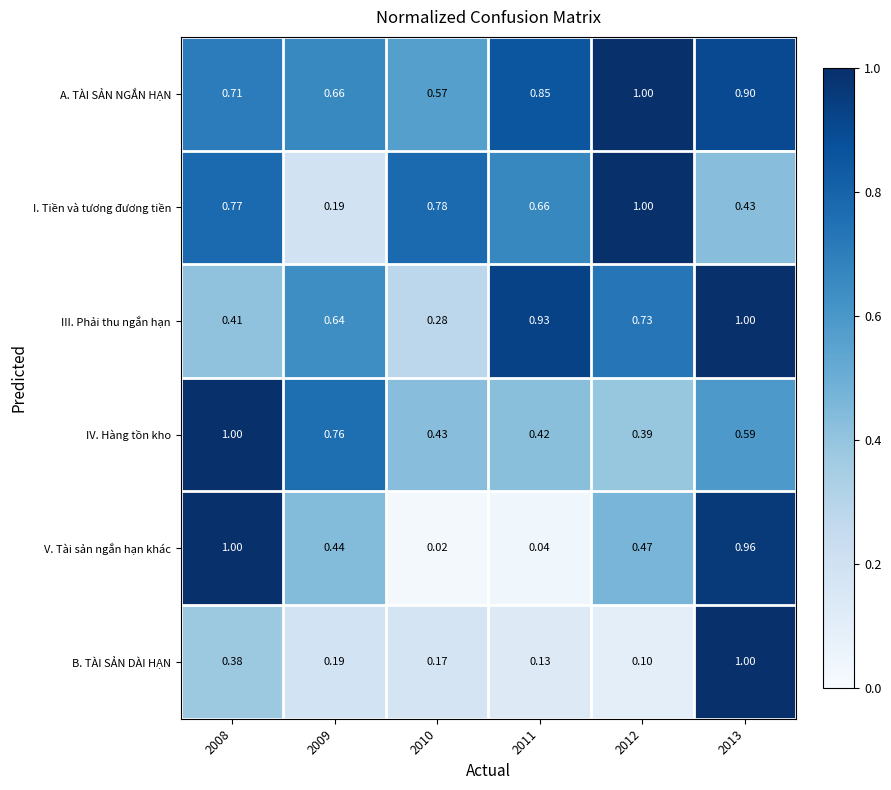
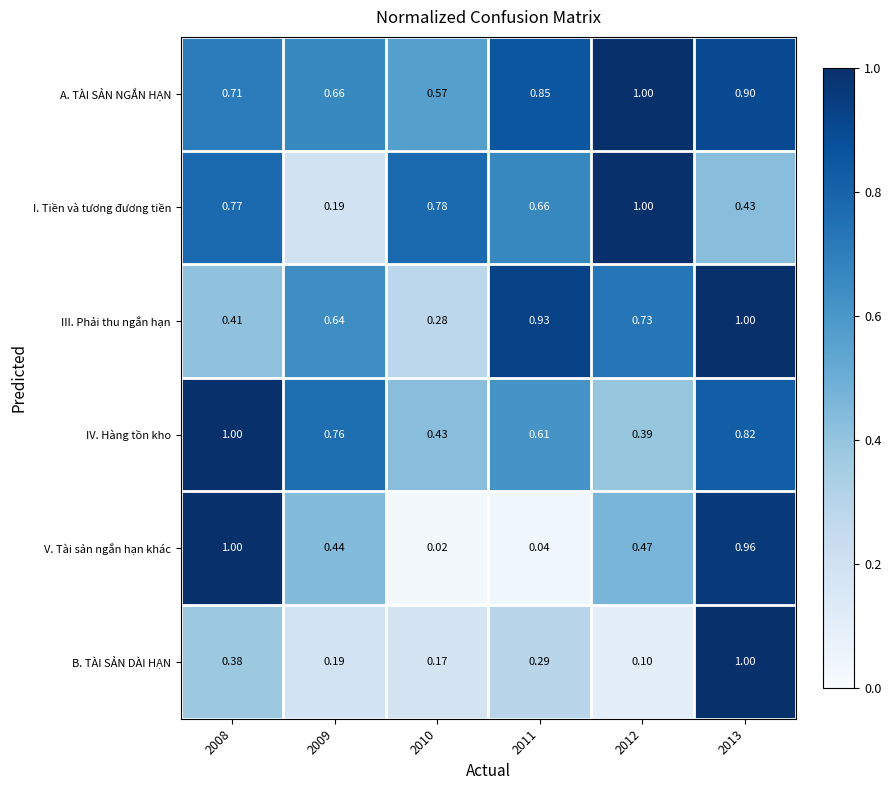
IV. Hàng tồn kho, 2011: 0.42 -> 0.61
IV. Hàng tồn kho, 2013: 0.59 -> 0.82
B. TÀI SẢN DÀI HẠN, 2011: 0.13 -> 0.29
